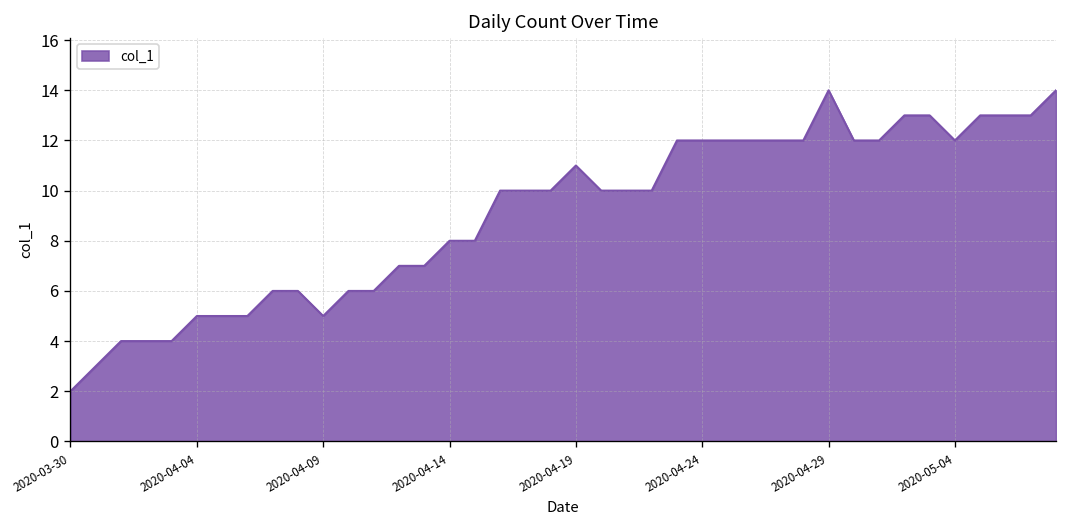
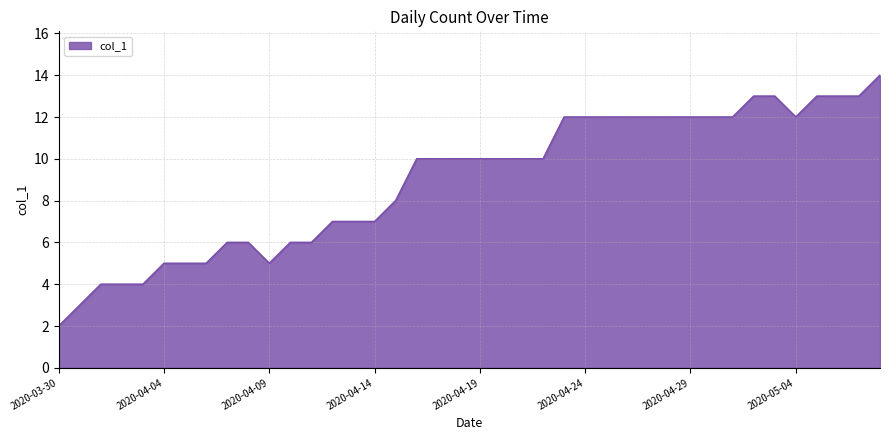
2020-04-14: 8 -> 7
2020-04-19: 11 -> 10
2020-04-29: 14 -> 12
